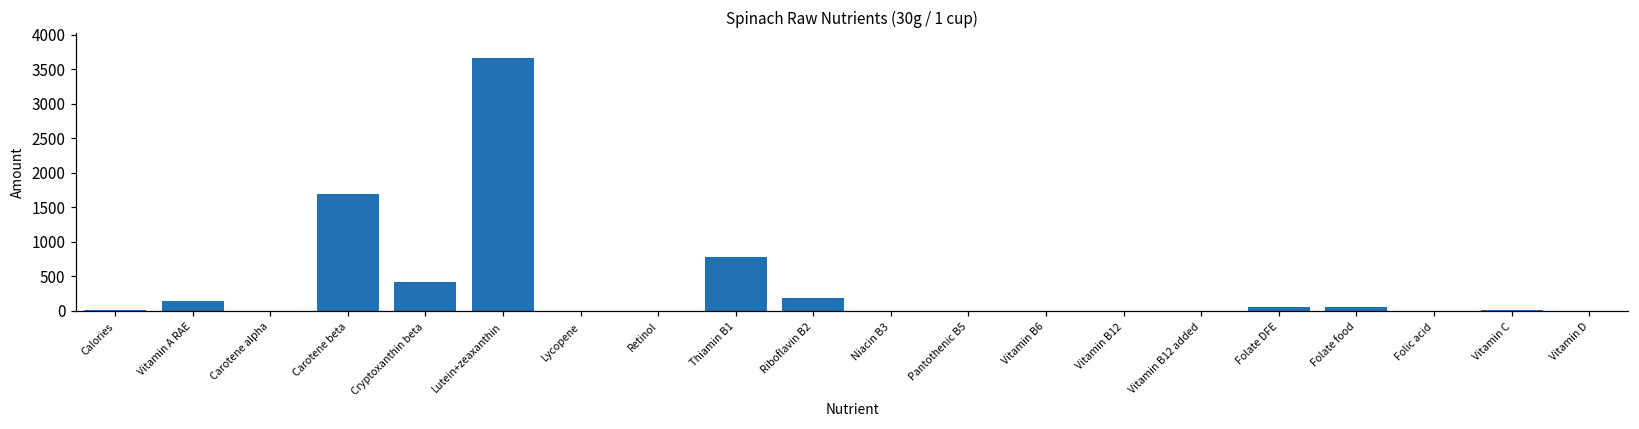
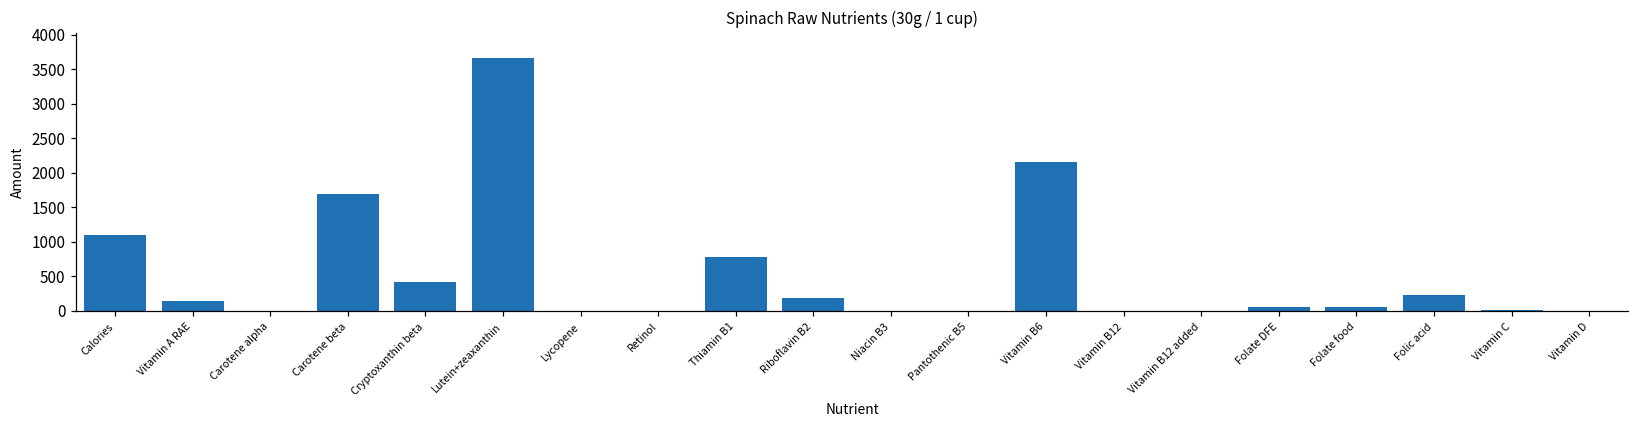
Calories: 0 -> 1100
Vitamin B6: 0 -> 2200
Folic acid: 0 -> 200
